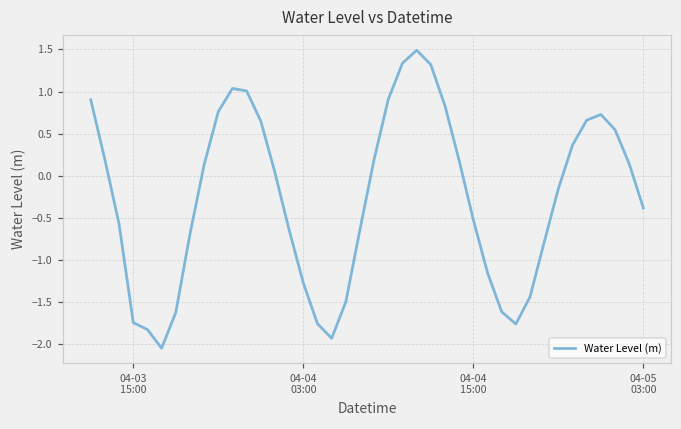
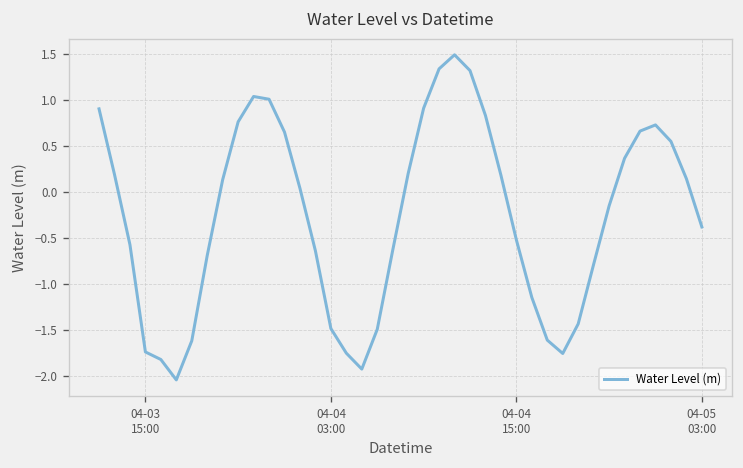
04-04 03:00: -1.3 -> -1.5
